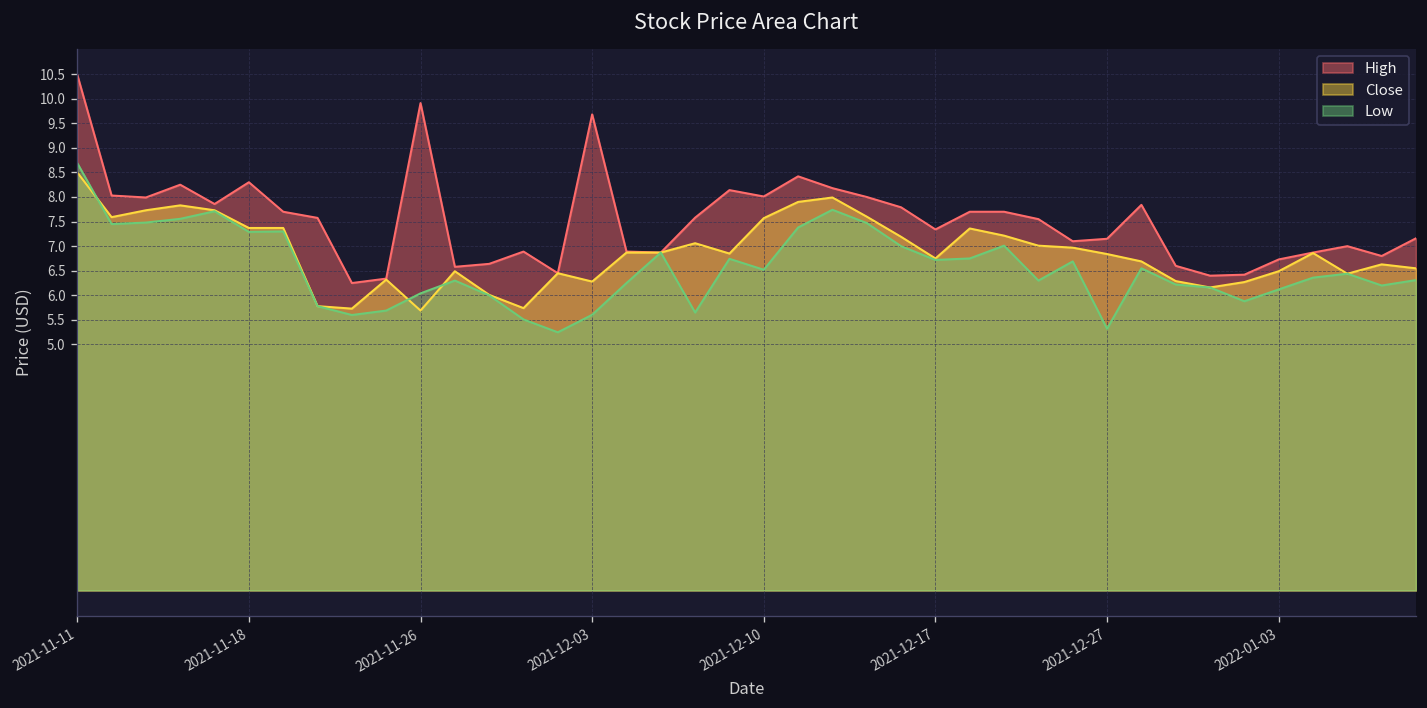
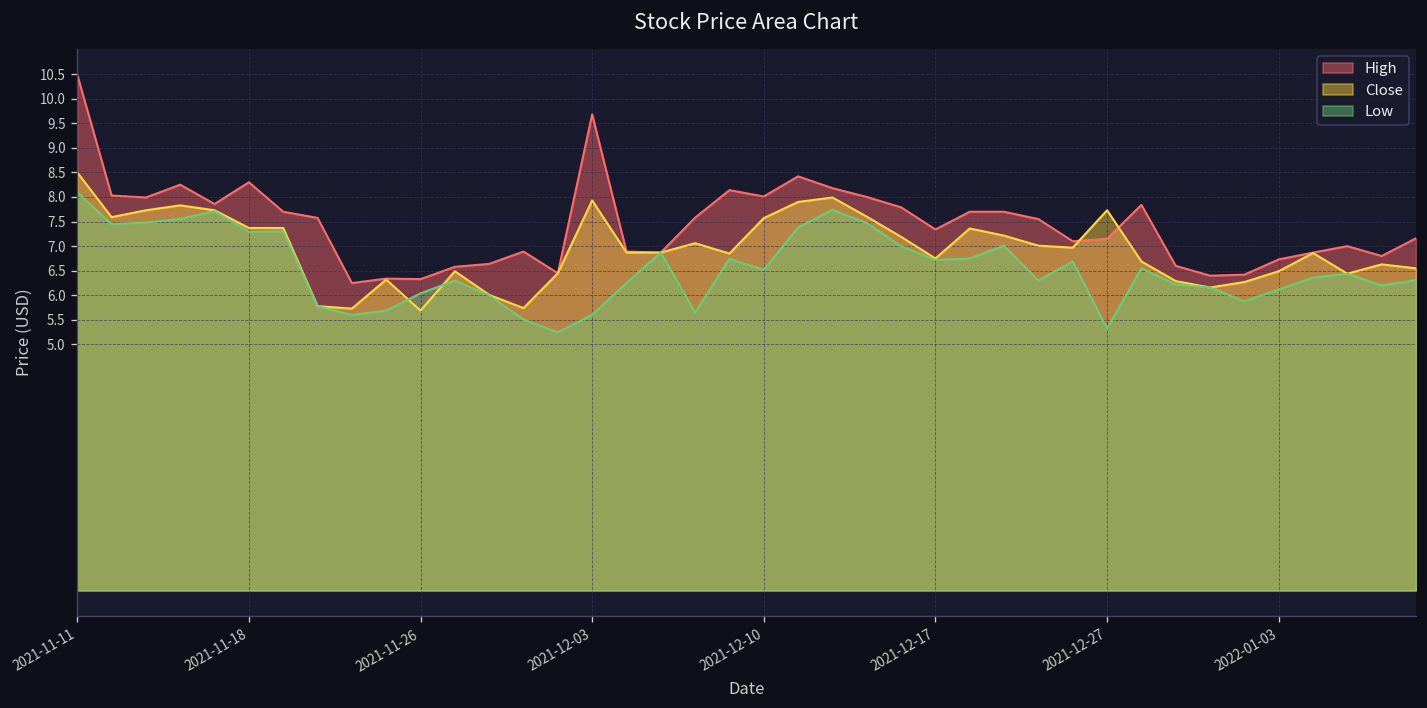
Low, 2021-11-11: 8.7 -> 8.1
High, 2021-11-26: 9.9 -> 6.3
Close, 2021-12-03: 6.3 -> 7.9
Close, 2021-12-27: 6.8 -> 7.7
